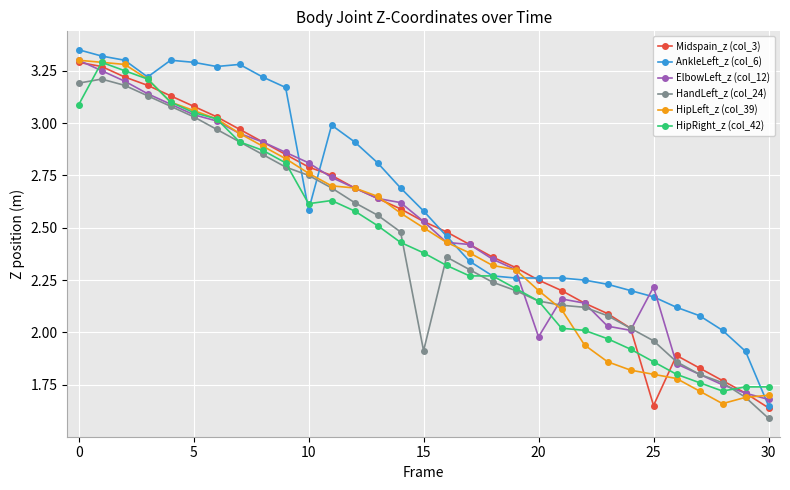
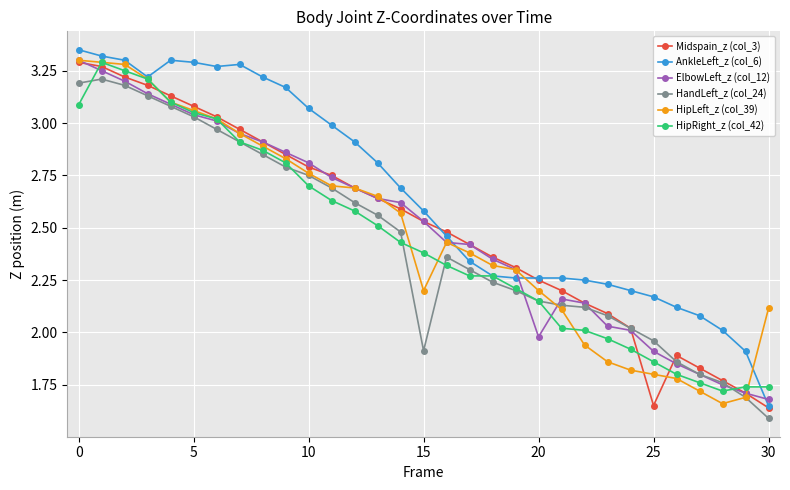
AnkleLeft_z (col_6), 10: 2.58 -> 3.07
HipRight_z (col_42), 10: 2.61 -> 2.70
HipLeft_z (col_39), 15: 2.5 -> 2.2
ElbowLeft_z (col_12), 25: 2.22 -> 1.91
HipLeft_z (col_39), 30: 1.70 -> 2.11
